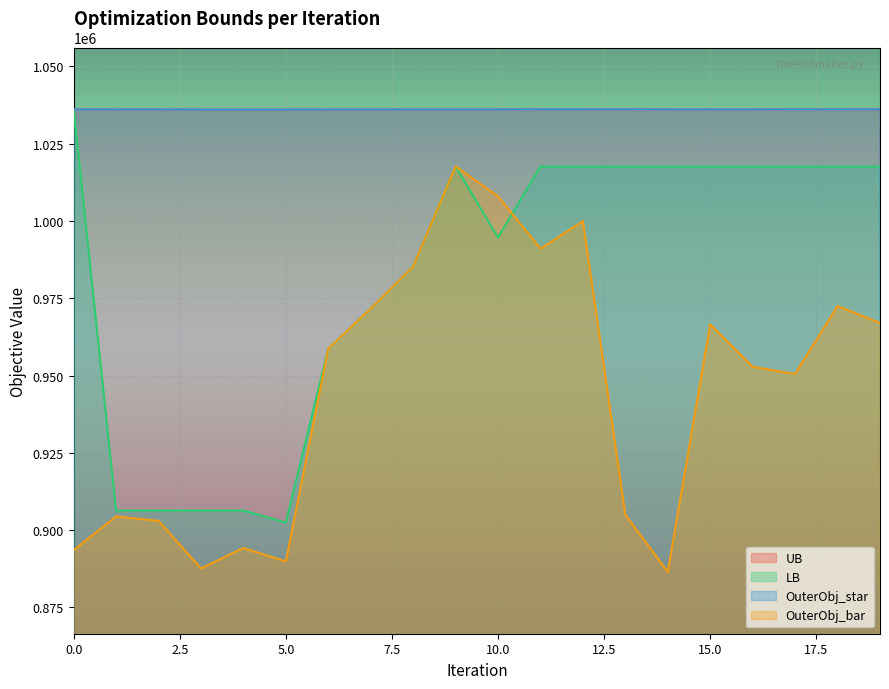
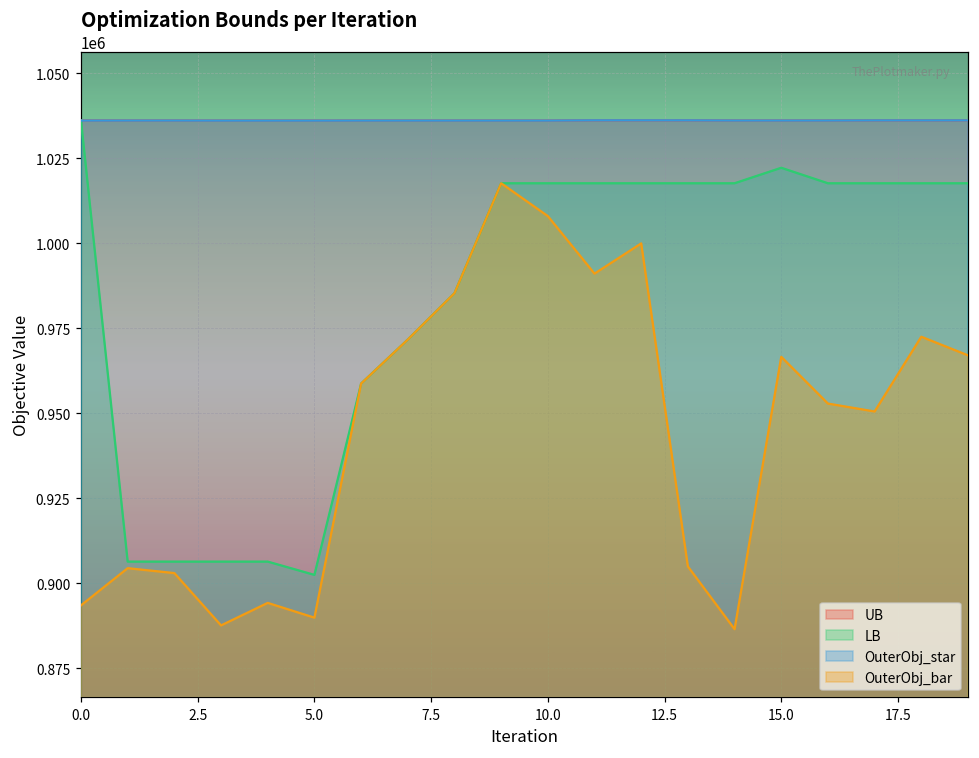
LB, 10.0: 995000 -> 1018000
LB, 15.0: 1018000 -> 1022000
